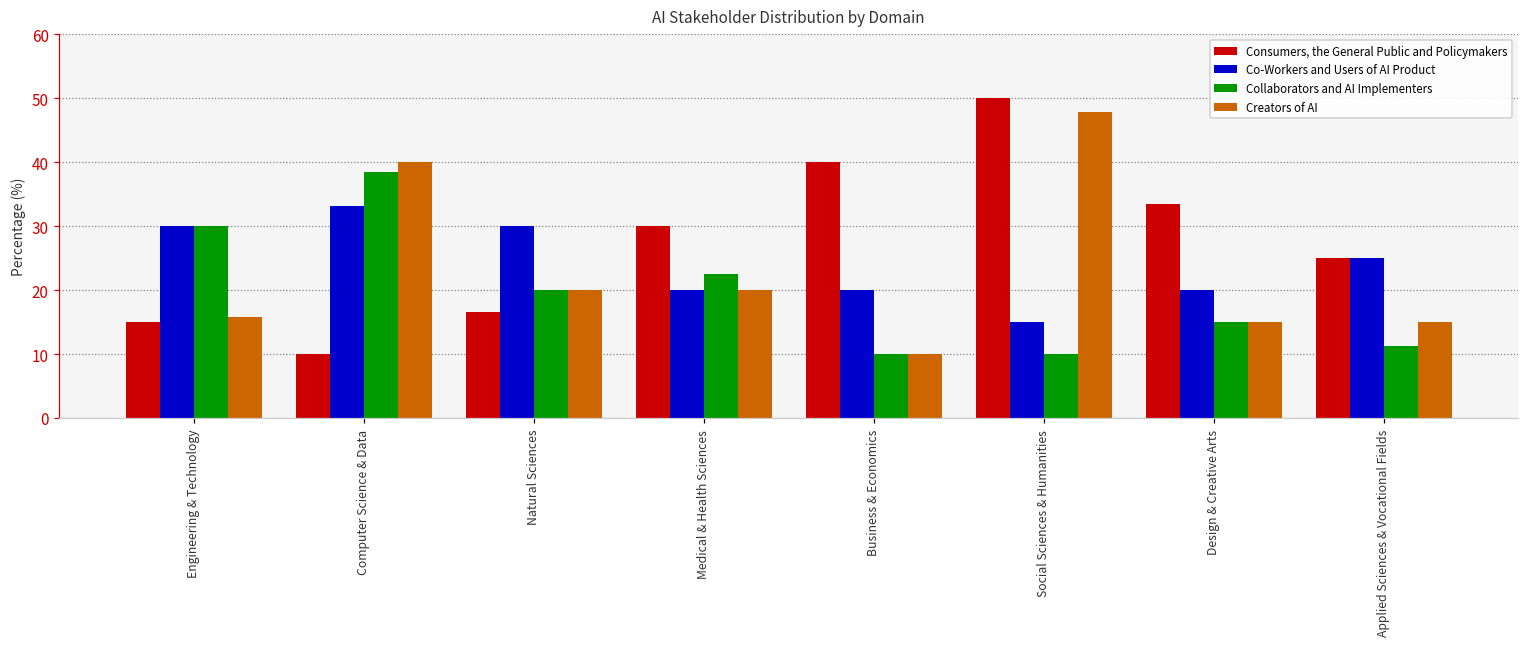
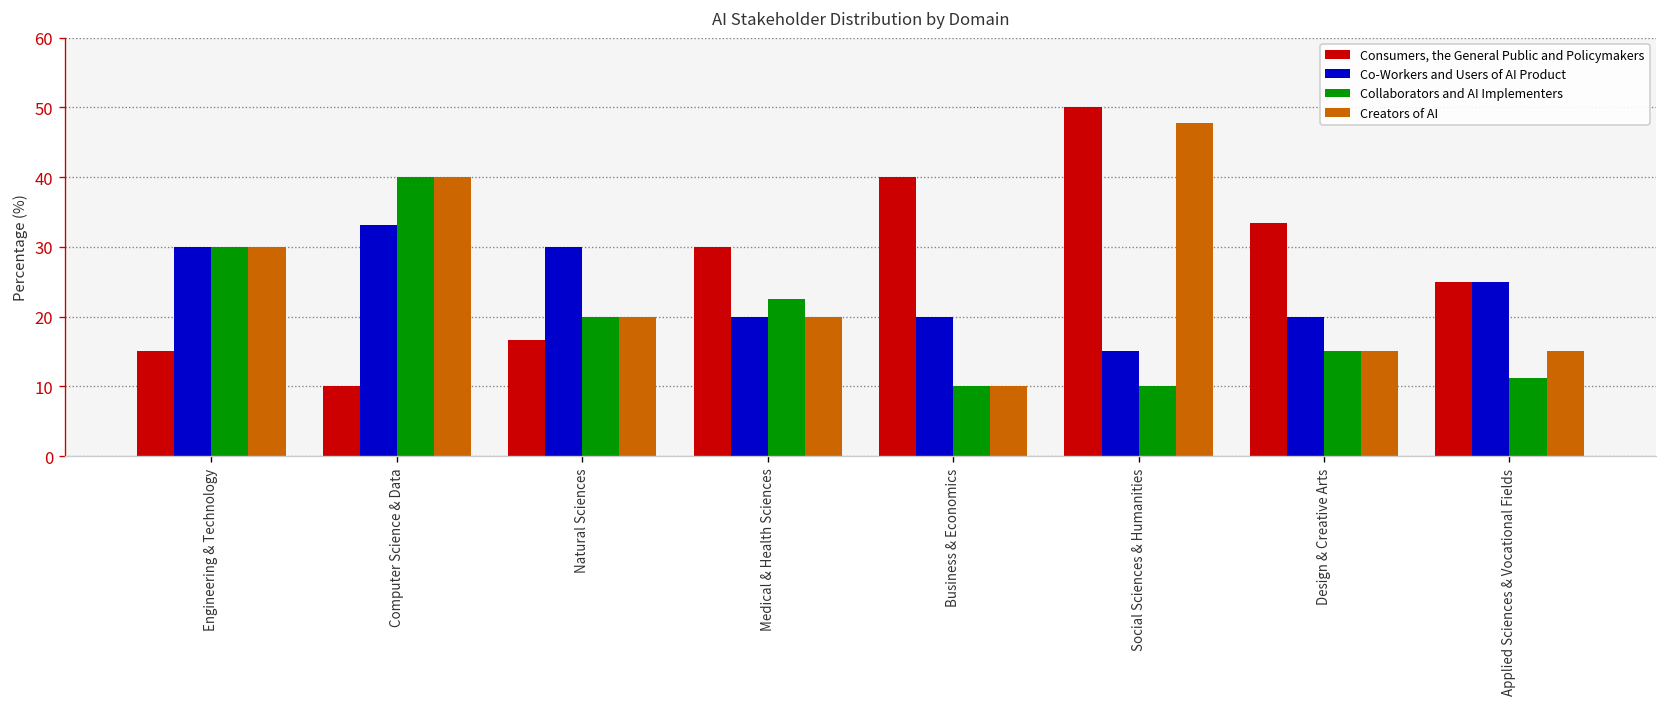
Creators of AI, Engineering & Technology: 16 -> 30
Collaborators and AI Implementers, Computer Science & Data: 39 -> 40
